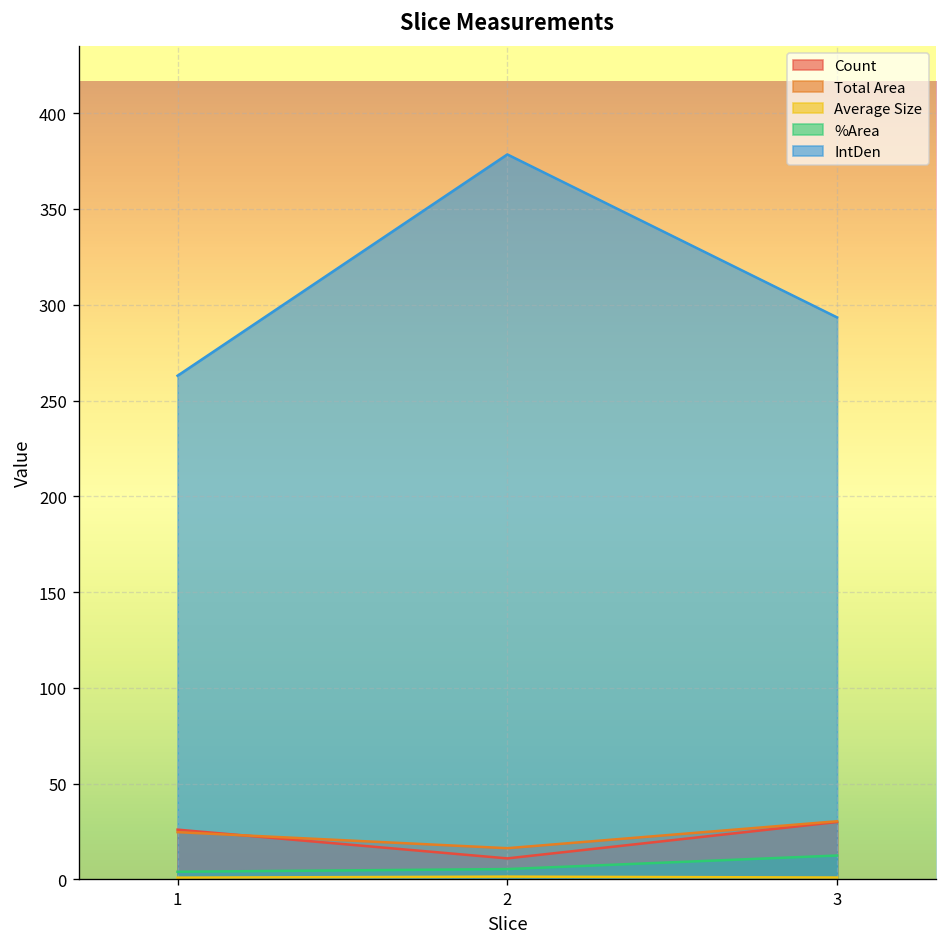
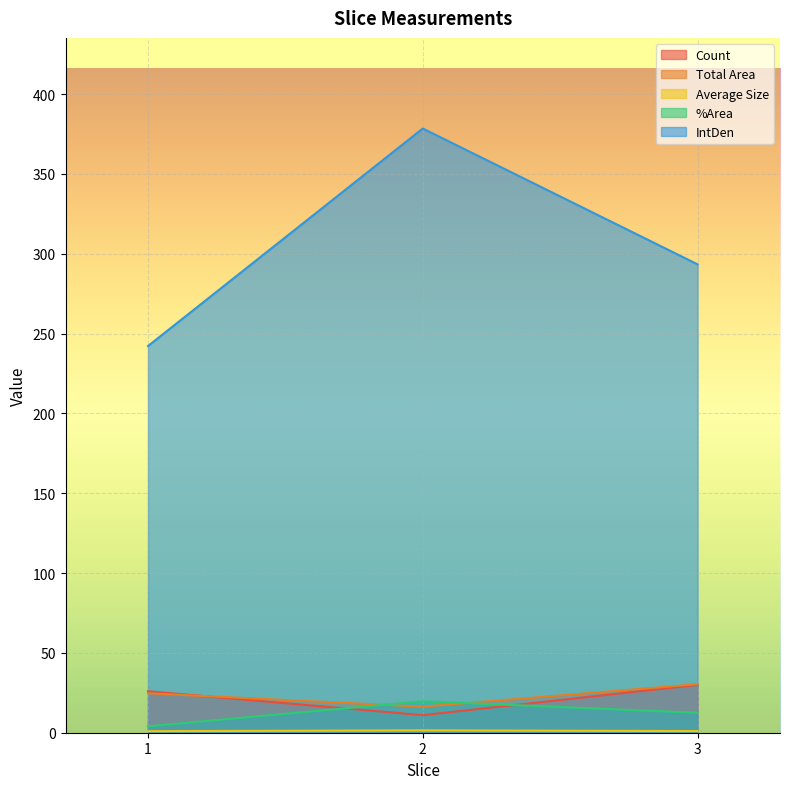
IntDen, 1: 263 -> 242
%Area, 2: 5 -> 20
